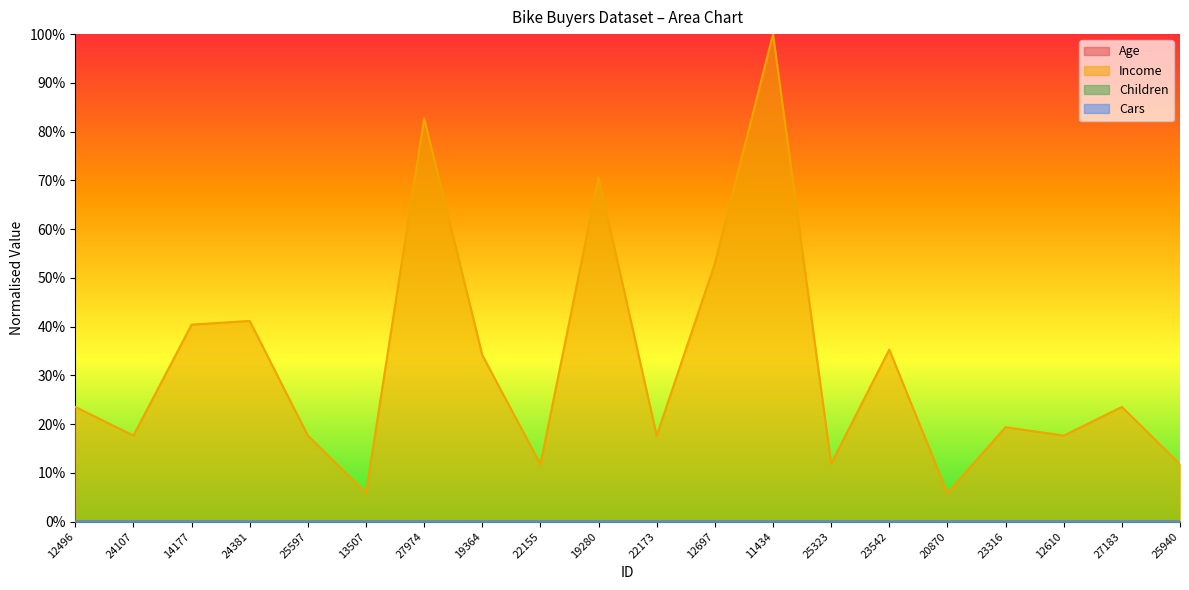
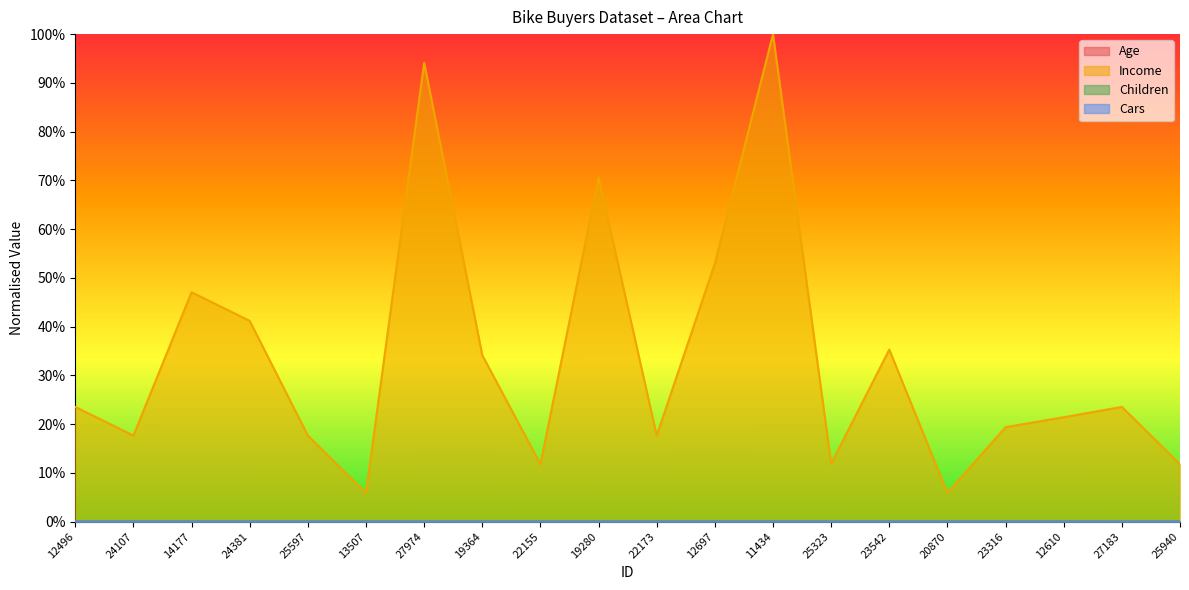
Income, 14177: 40% -> 47%
Income, 27974: 83% -> 94%
Income, 12610: 18% -> 21%
